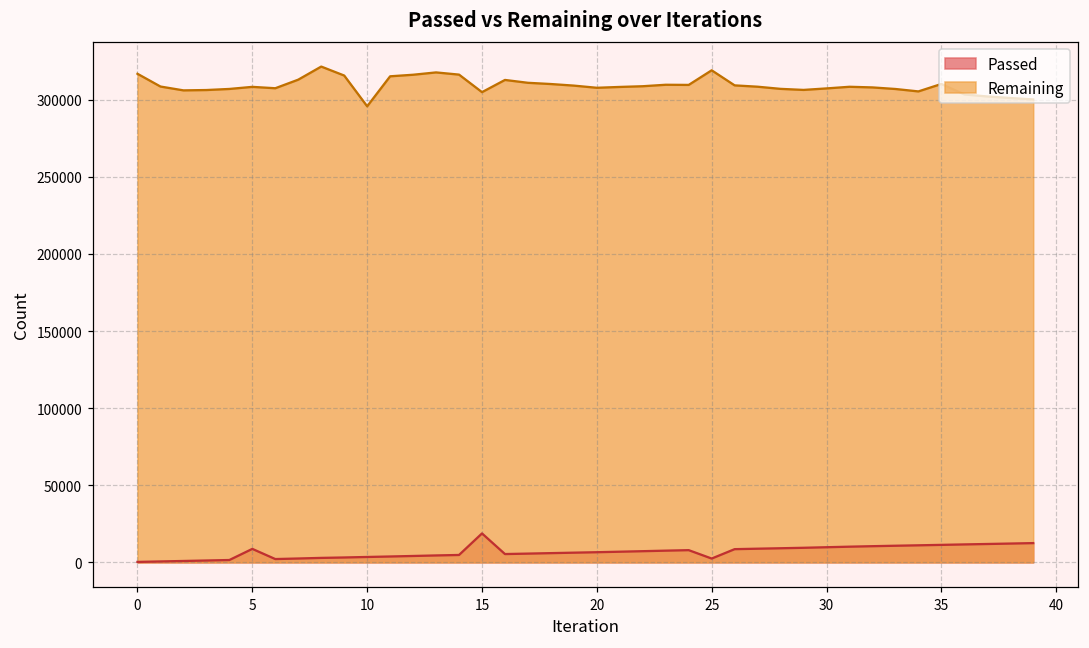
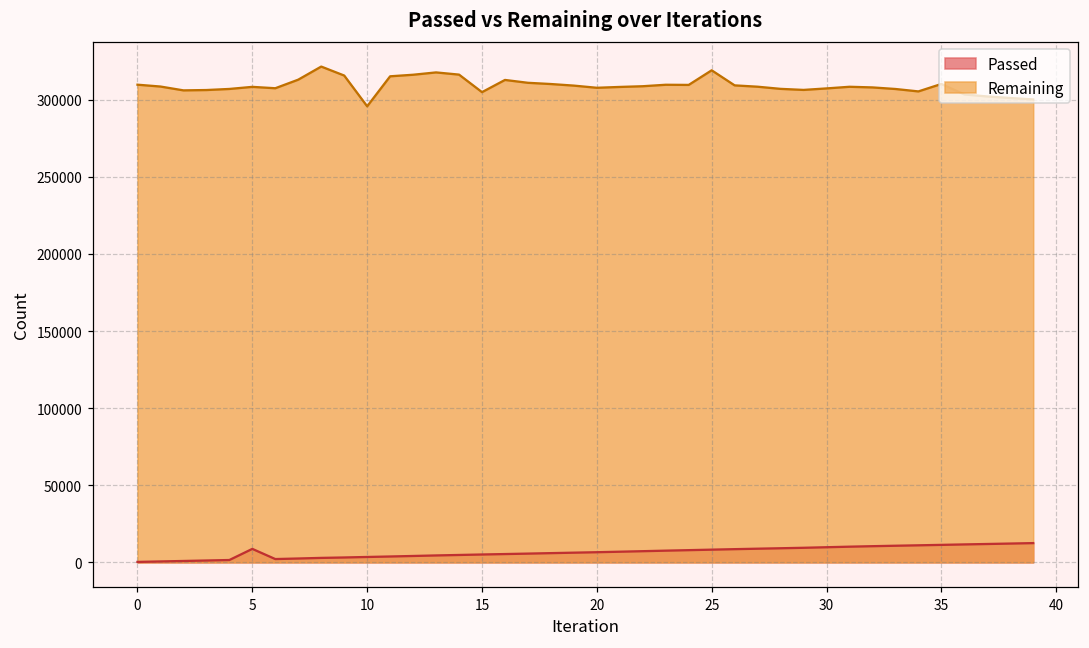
Remaining, 0: 317000 -> 310000
Passed, 15: 19000 -> 5000
Passed, 25: 2000 -> 8000
